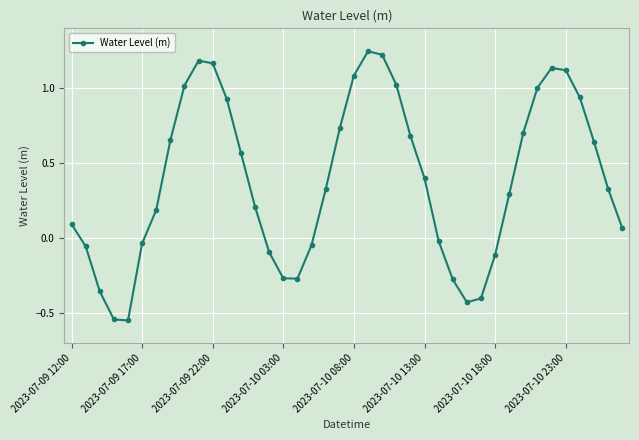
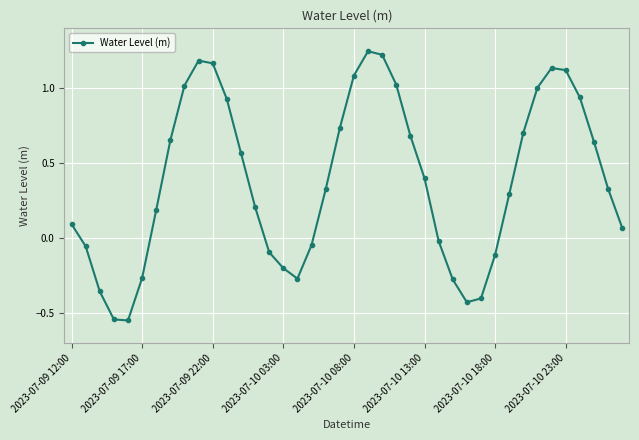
2023-07-09 17:00: -0.04 -> -0.27
2023-07-10 03:00: -0.27 -> -0.20
